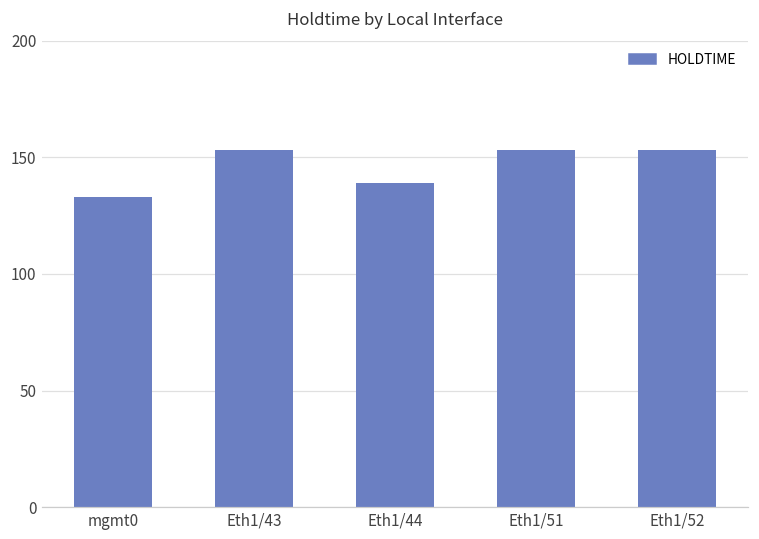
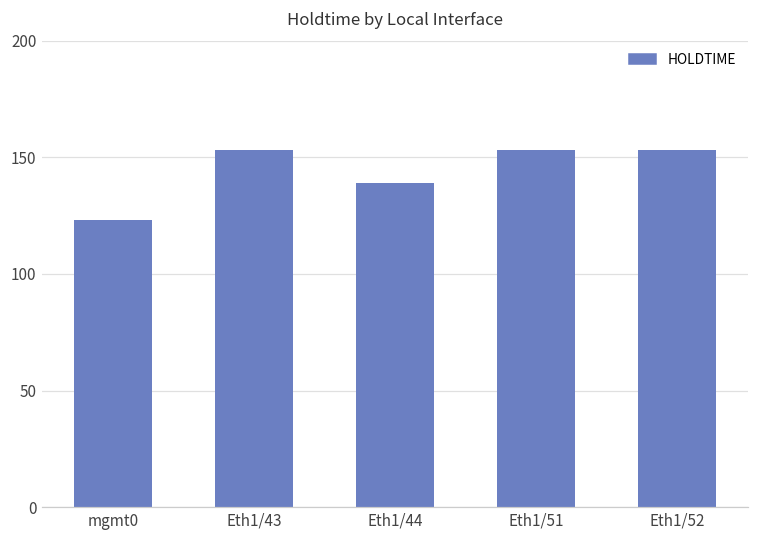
mgmt0: 133 -> 123
